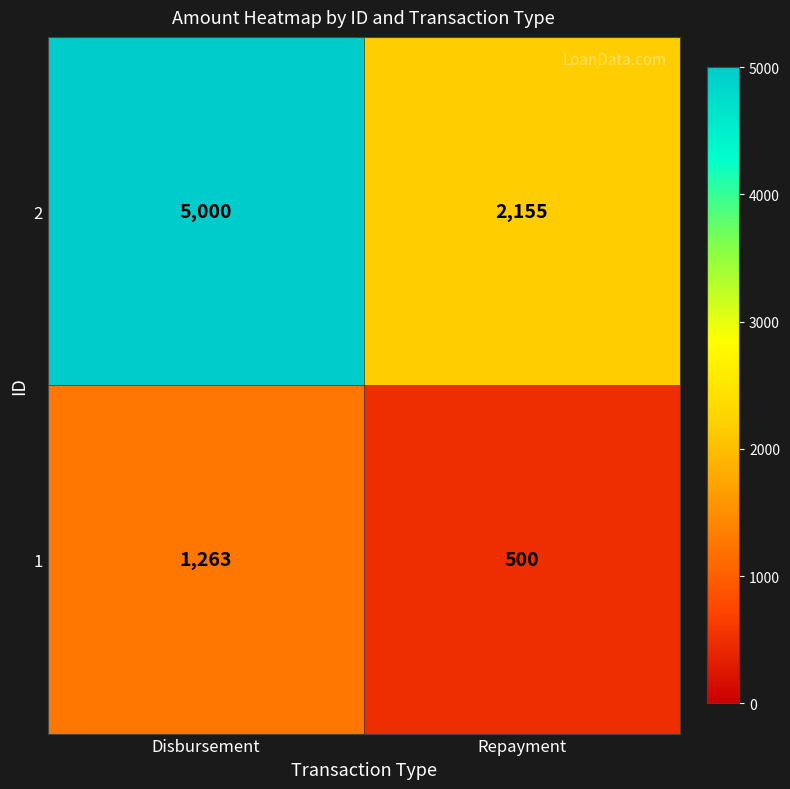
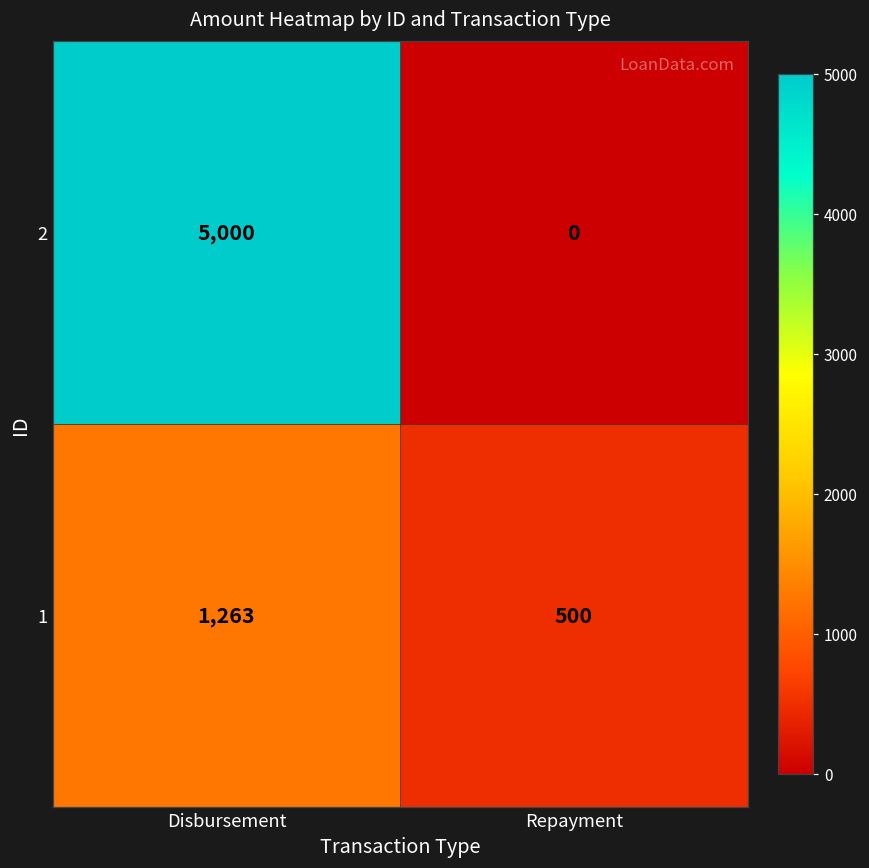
2, Repayment: 2,155 -> 0
